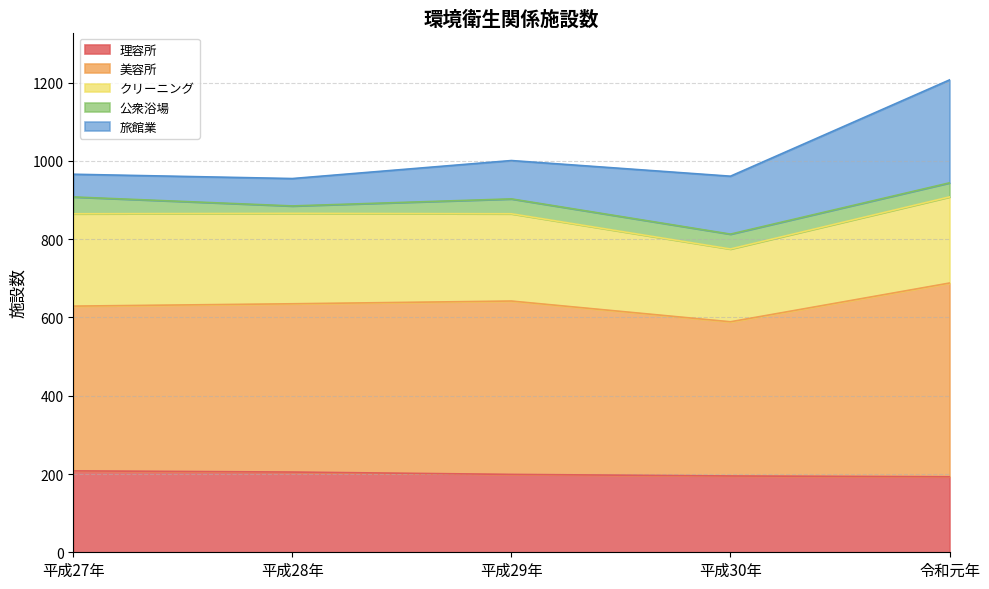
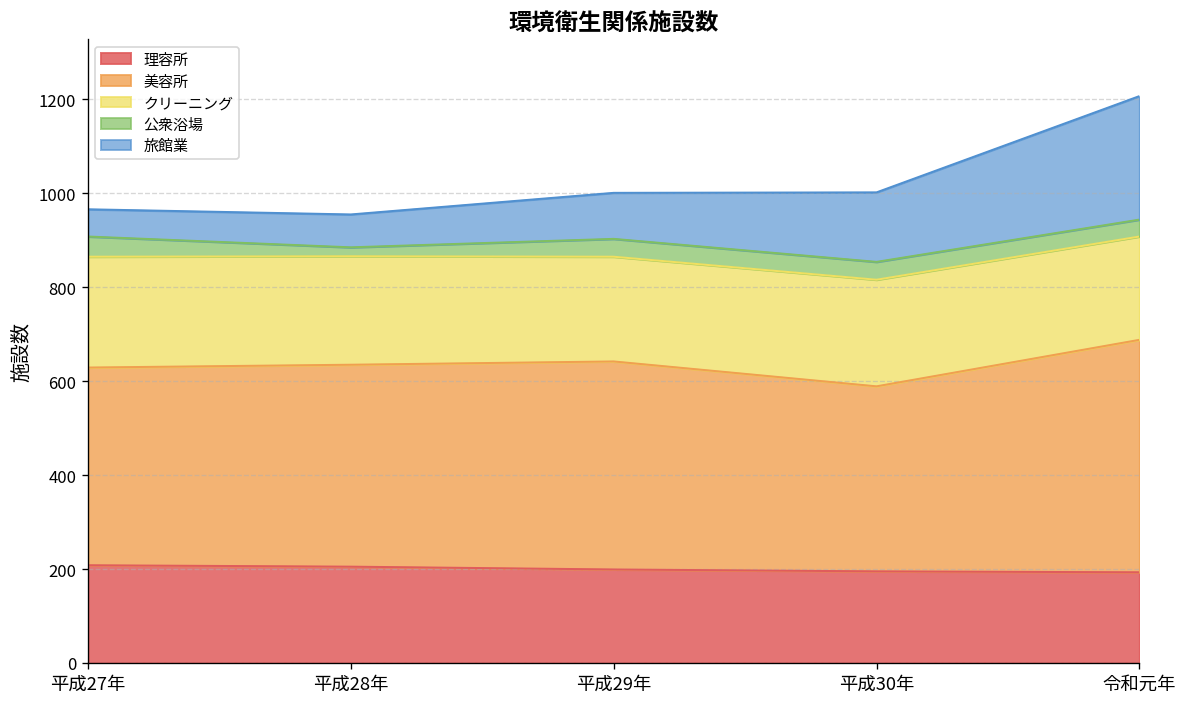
クリーニング, 平成30年: 190 -> 230
